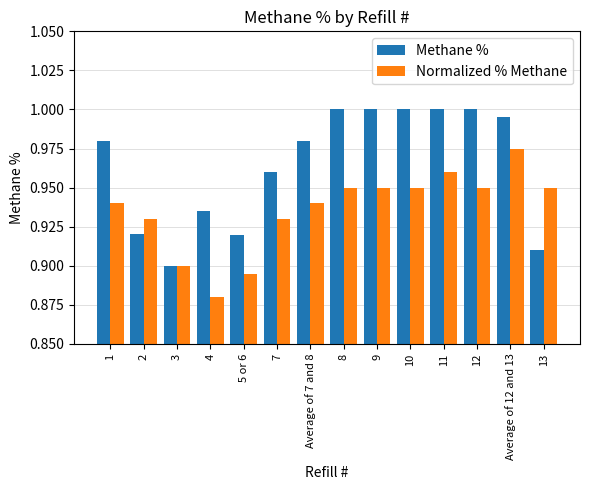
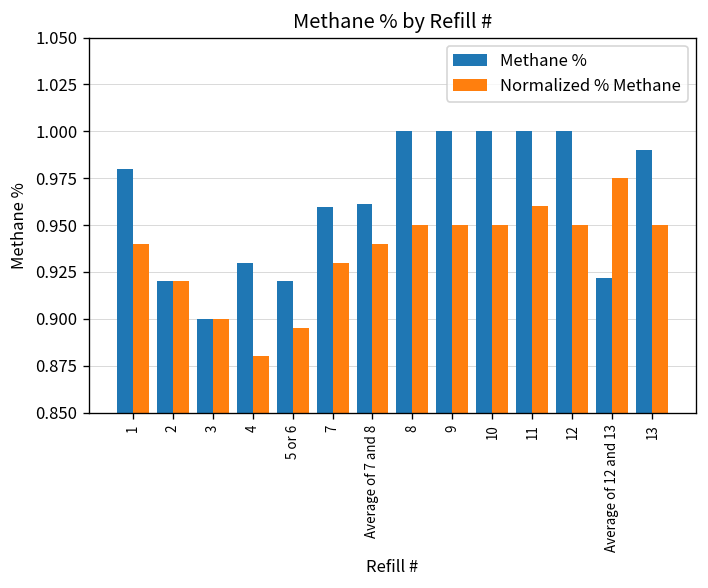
Normalized % Methane, 2: 0.93 -> 0.92
Methane %, 4: 0.935 -> 0.930
Methane %, Average of 7 and 8: 0.980 -> 0.961
Methane %, Average of 12 and 13: 0.995 -> 0.922
Methane %, 13: 0.91 -> 0.99
